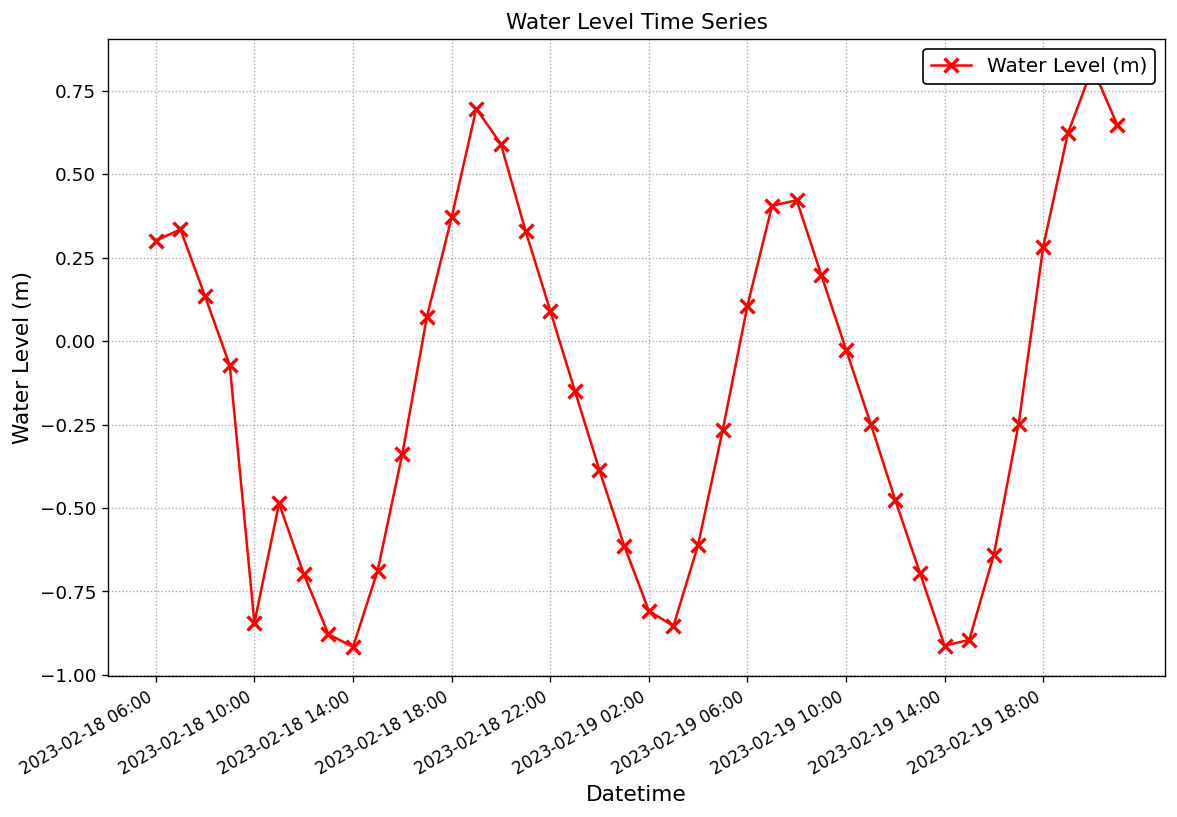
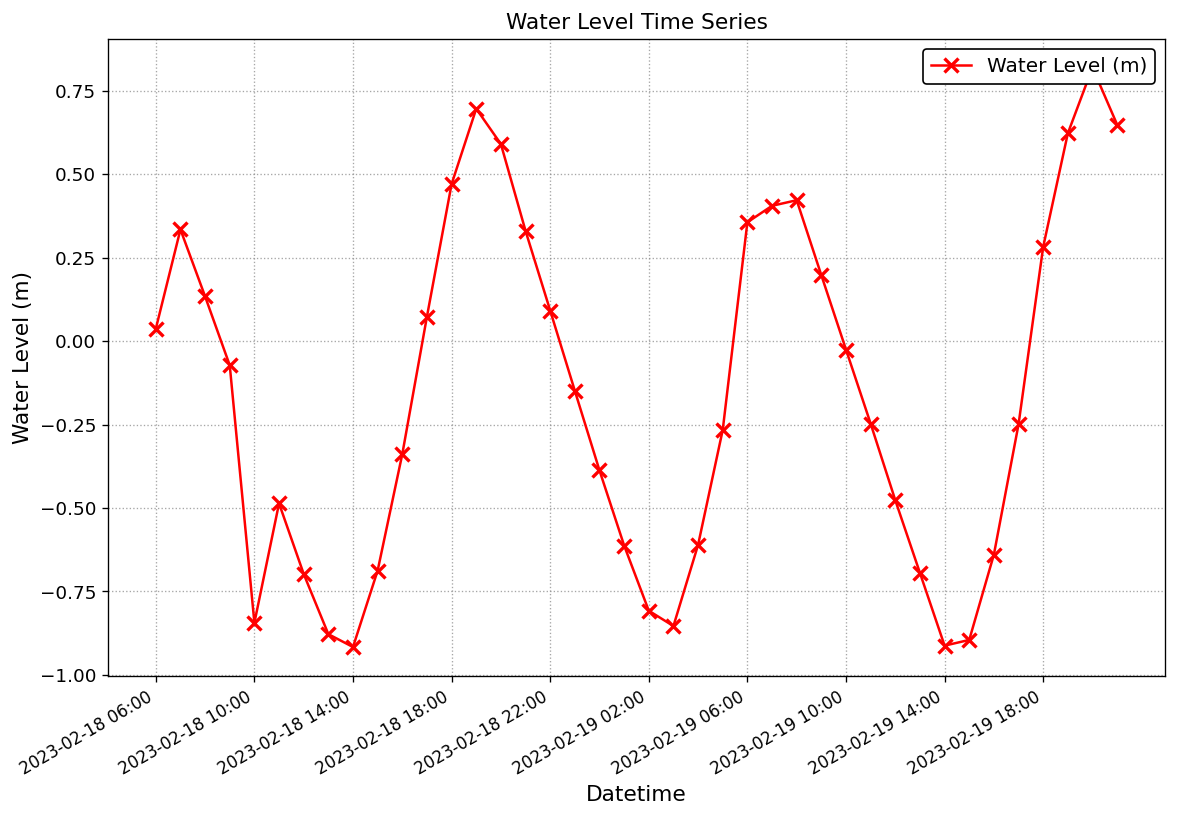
2023-02-18 06:00: 0.30 -> 0.04
2023-02-18 18:00: 0.37 -> 0.47
2023-02-19 06:00: 0.11 -> 0.36
